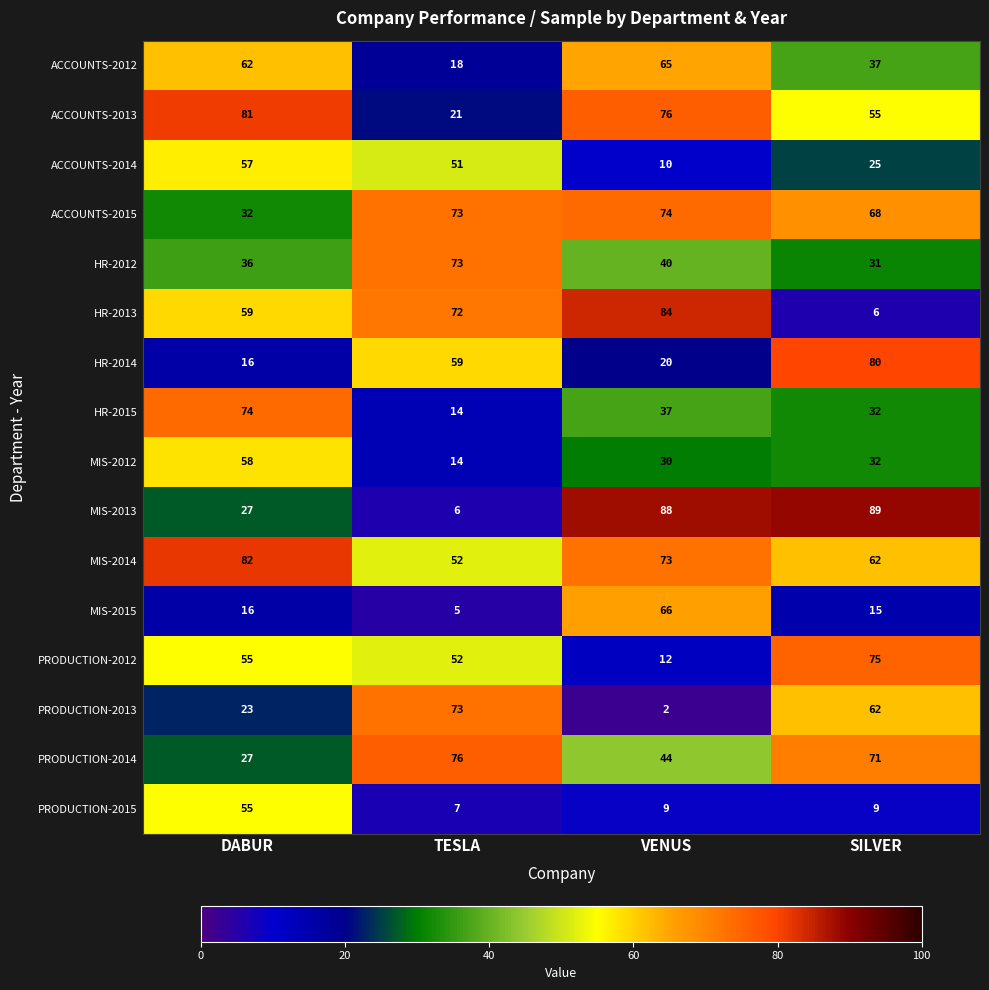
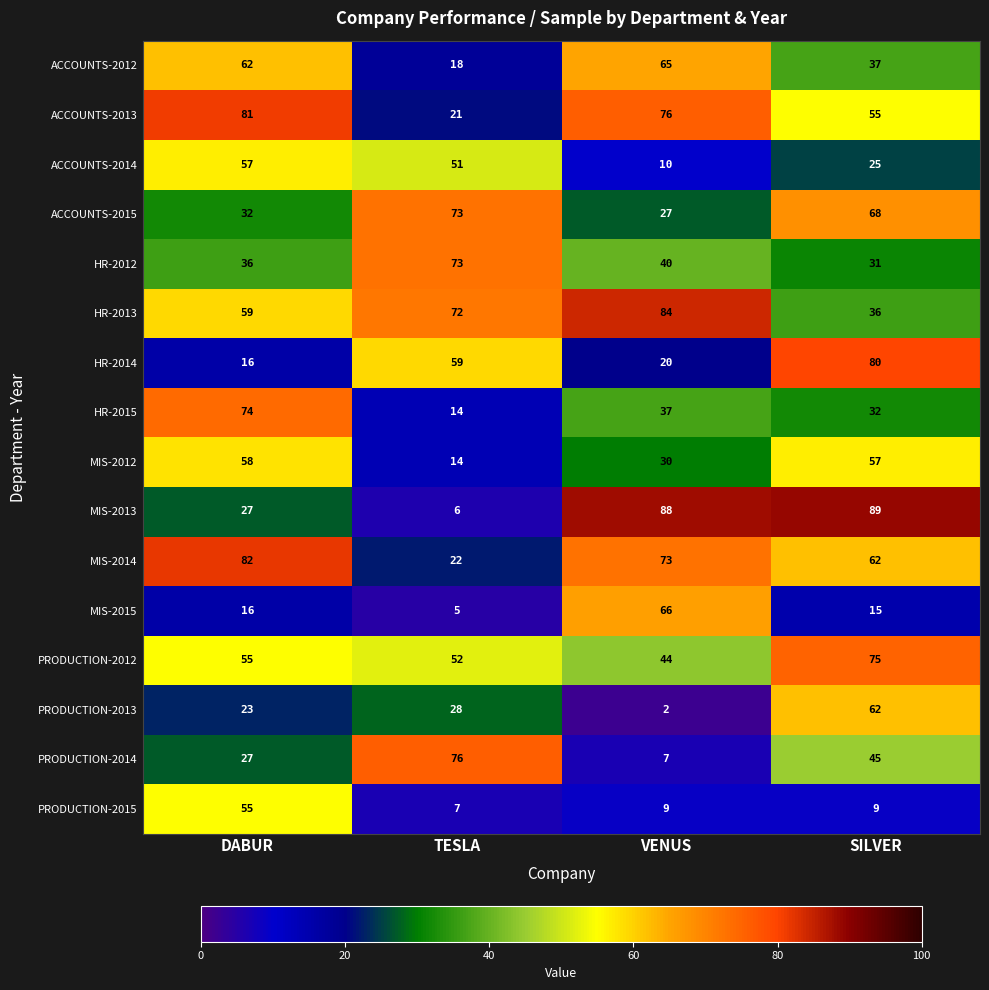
ACCOUNTS-2015, VENUS: 74 -> 27
HR-2013, SILVER: 6 -> 36
MIS-2012, SILVER: 32 -> 57
MIS-2014, TESLA: 52 -> 22
PRODUCTION-2012, VENUS: 12 -> 44
PRODUCTION-2013, TESLA: 73 -> 28
PRODUCTION-2014, VENUS: 44 -> 7
PRODUCTION-2014, SILVER: 71 -> 45
